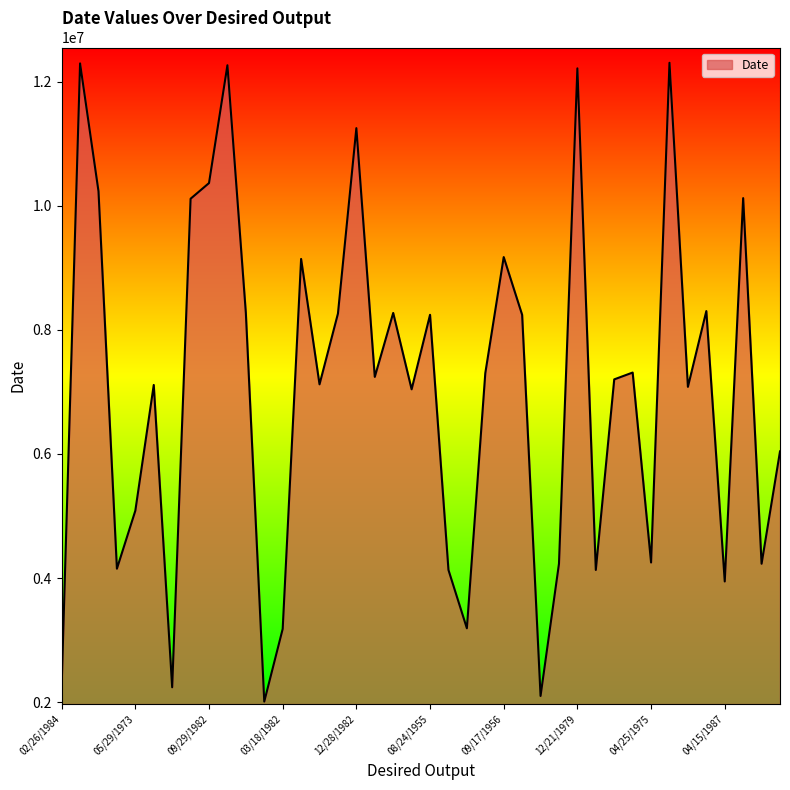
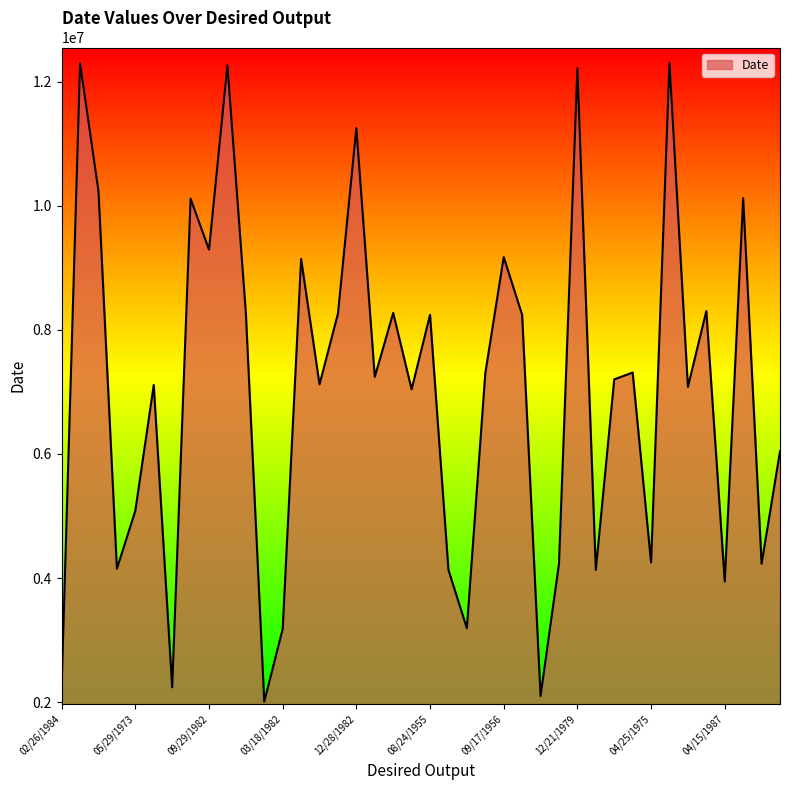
09/29/1982: 10400000 -> 9300000
